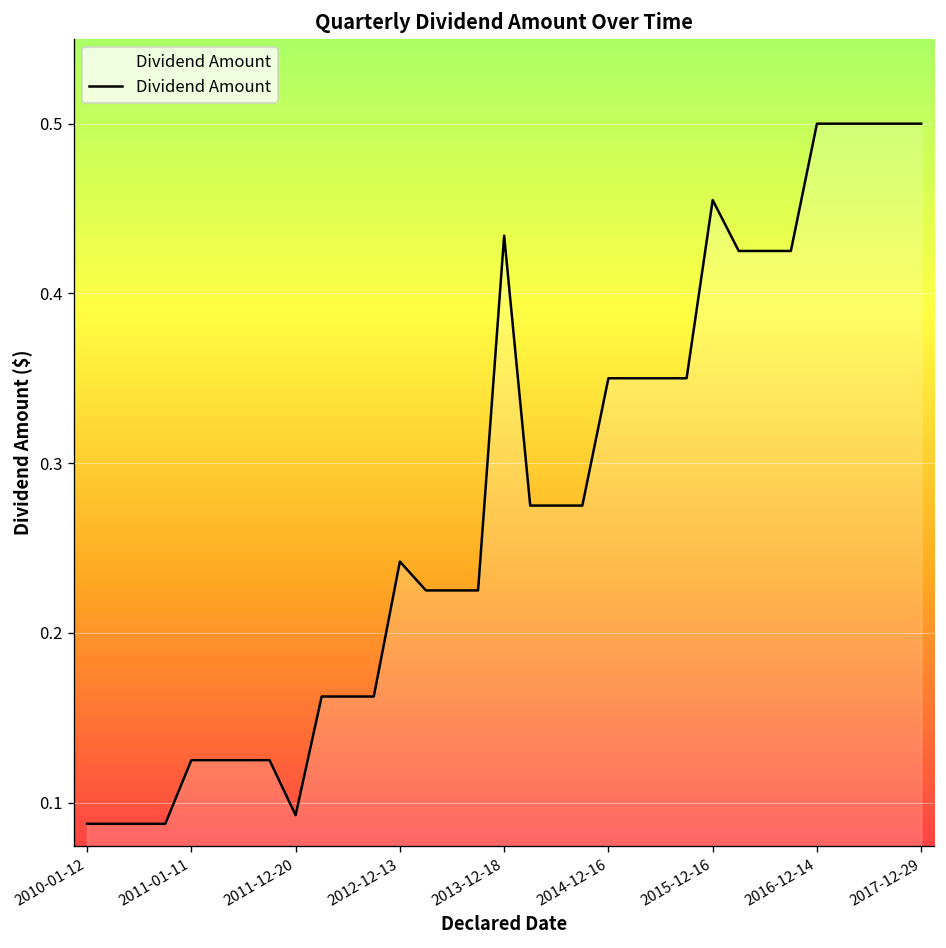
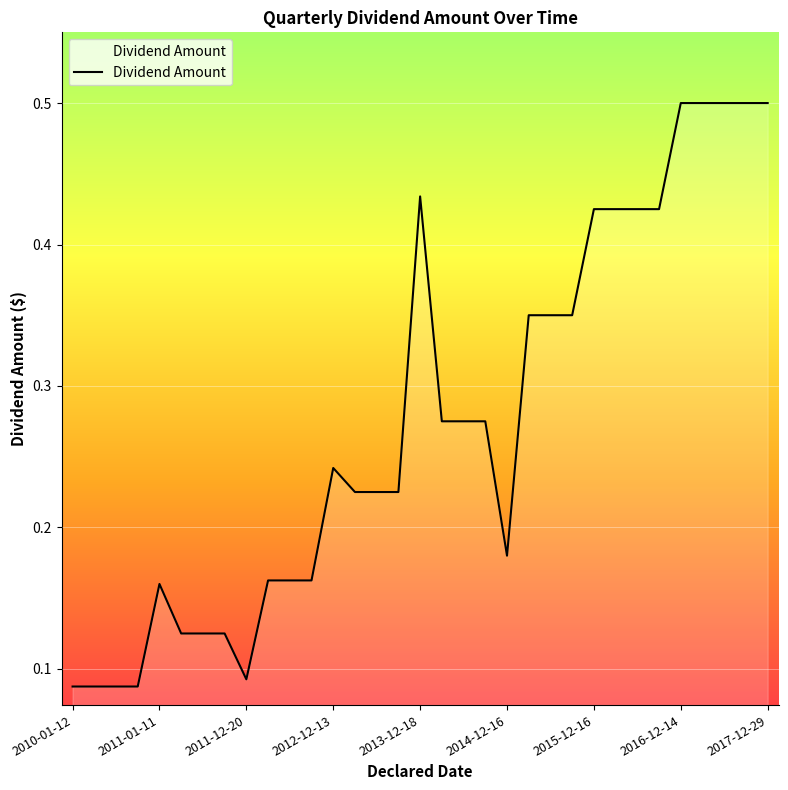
2011-01-11: 0.125 -> 0.160
2014-12-16: 0.35 -> 0.18
2015-12-16: 0.455 -> 0.425
